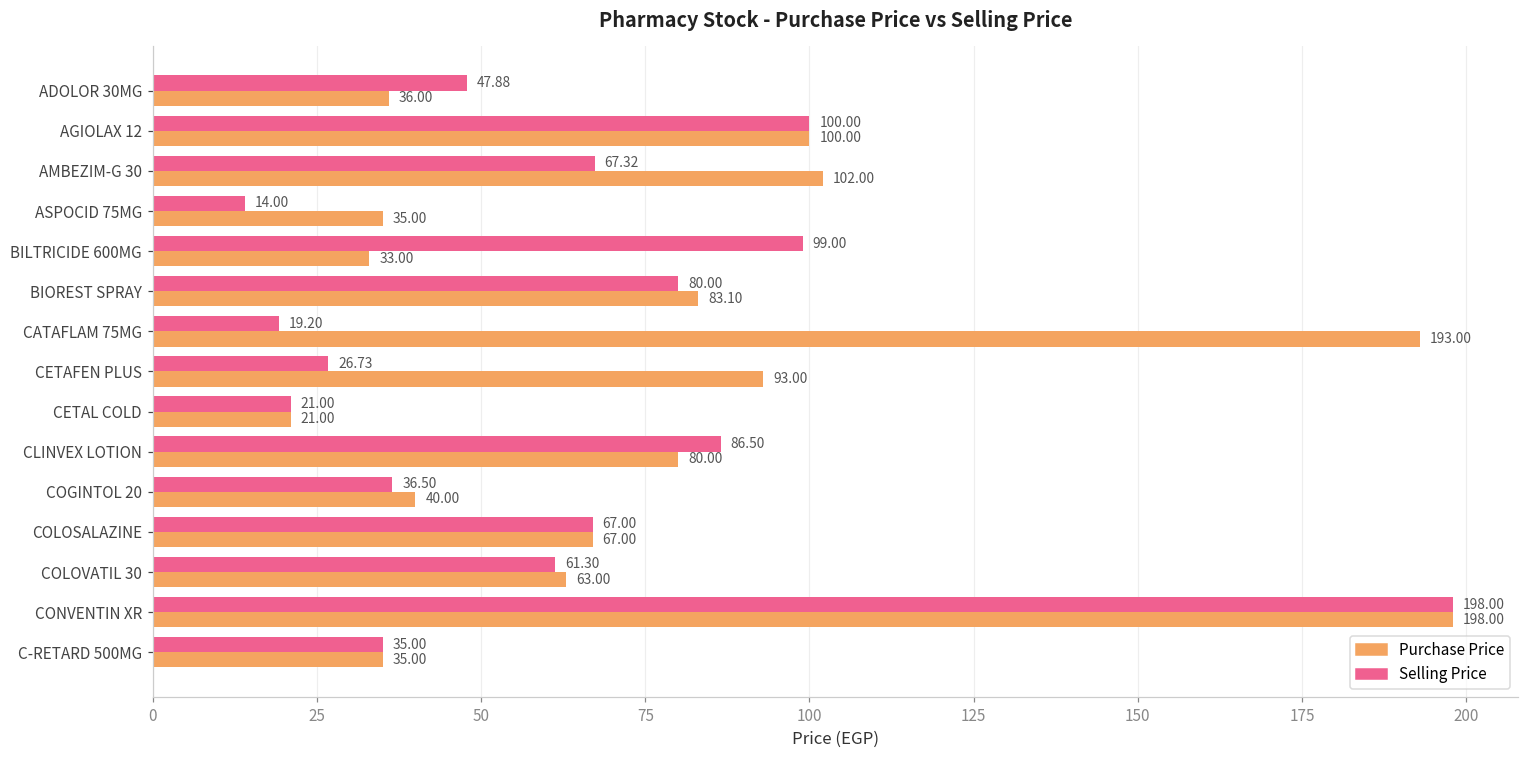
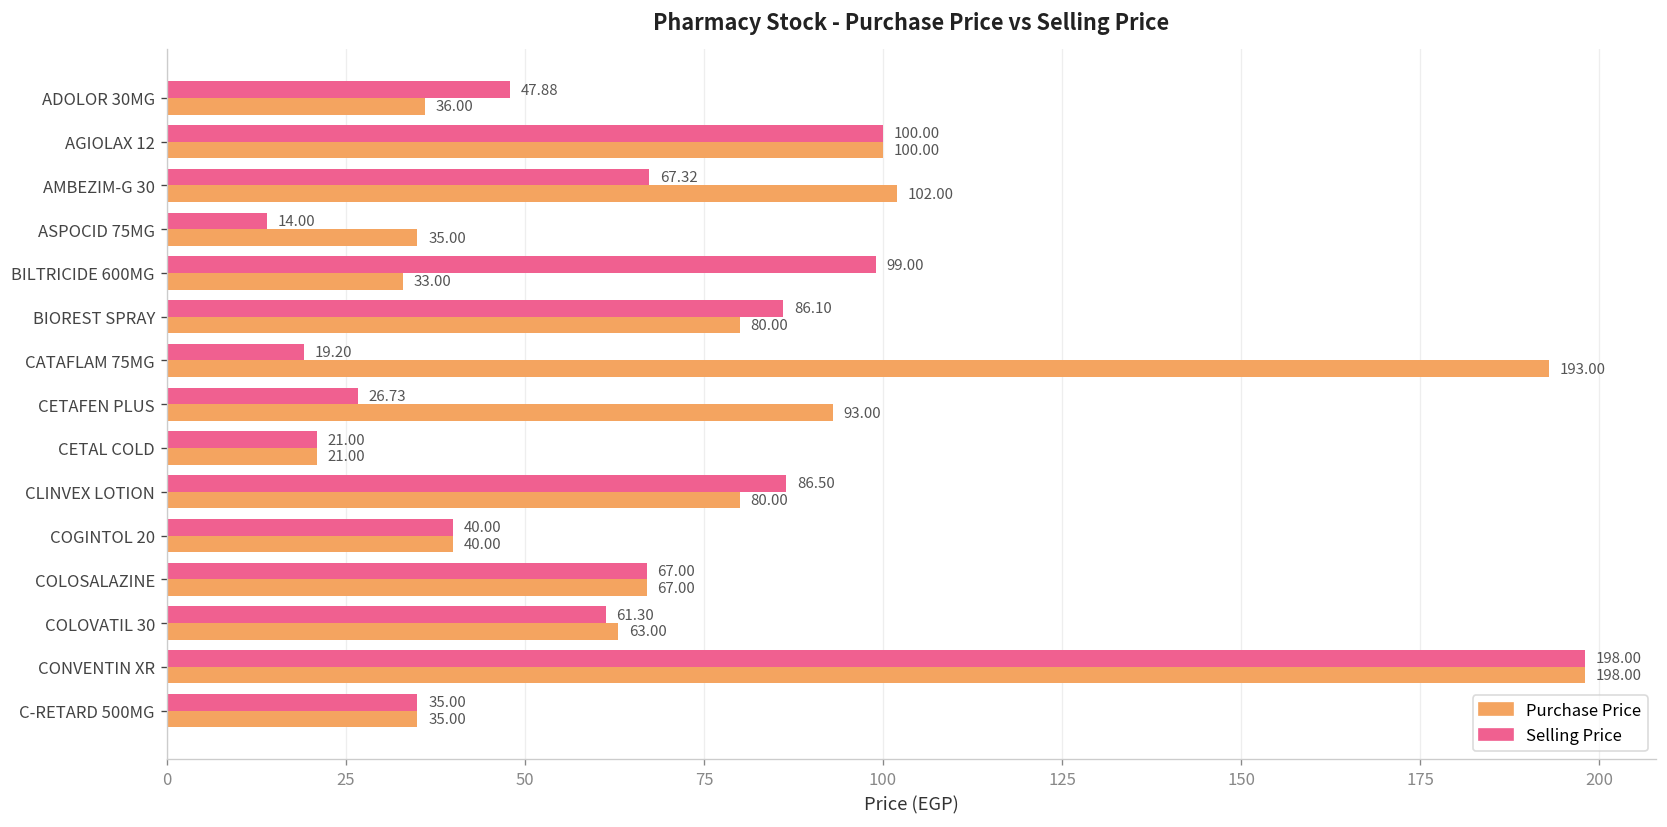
Selling Price, BIOREST SPRAY: 80.00 -> 86.10
Purchase Price, BIOREST SPRAY: 83.10 -> 80.00
Selling Price, COGINTOL 20: 36.50 -> 40.00
